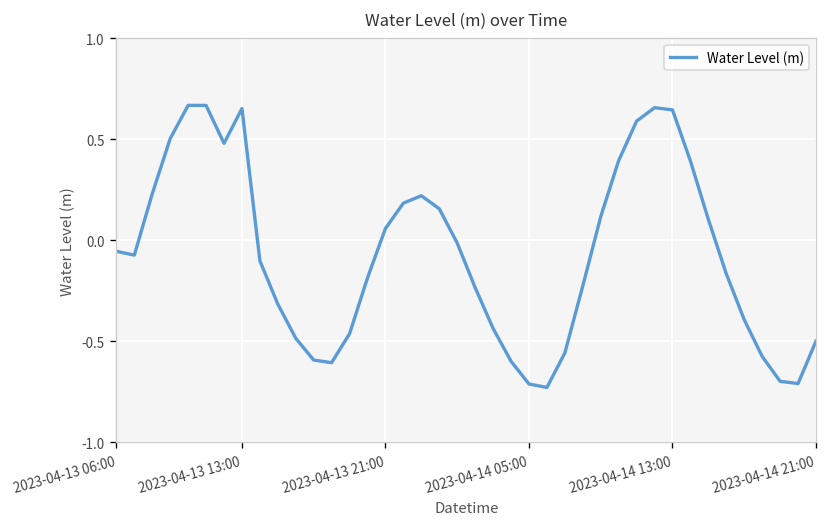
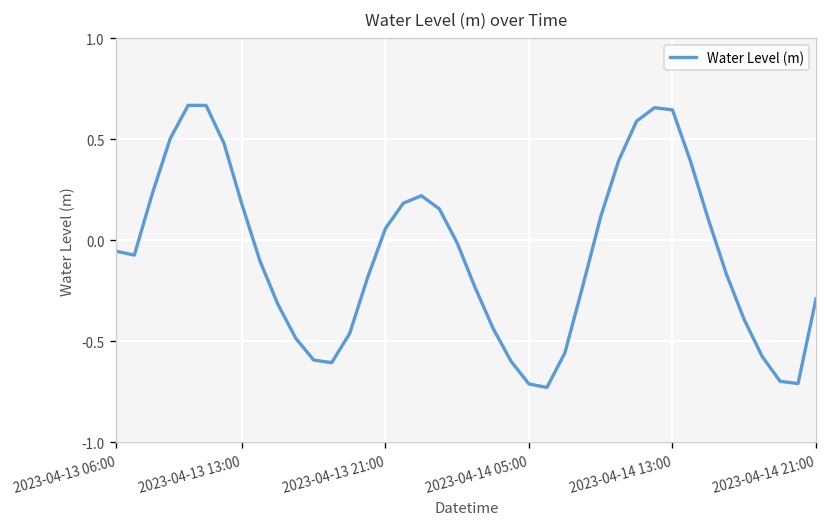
2023-04-13 13:00: 0.65 -> 0.18
2023-04-14 21:00: -0.50 -> -0.29
